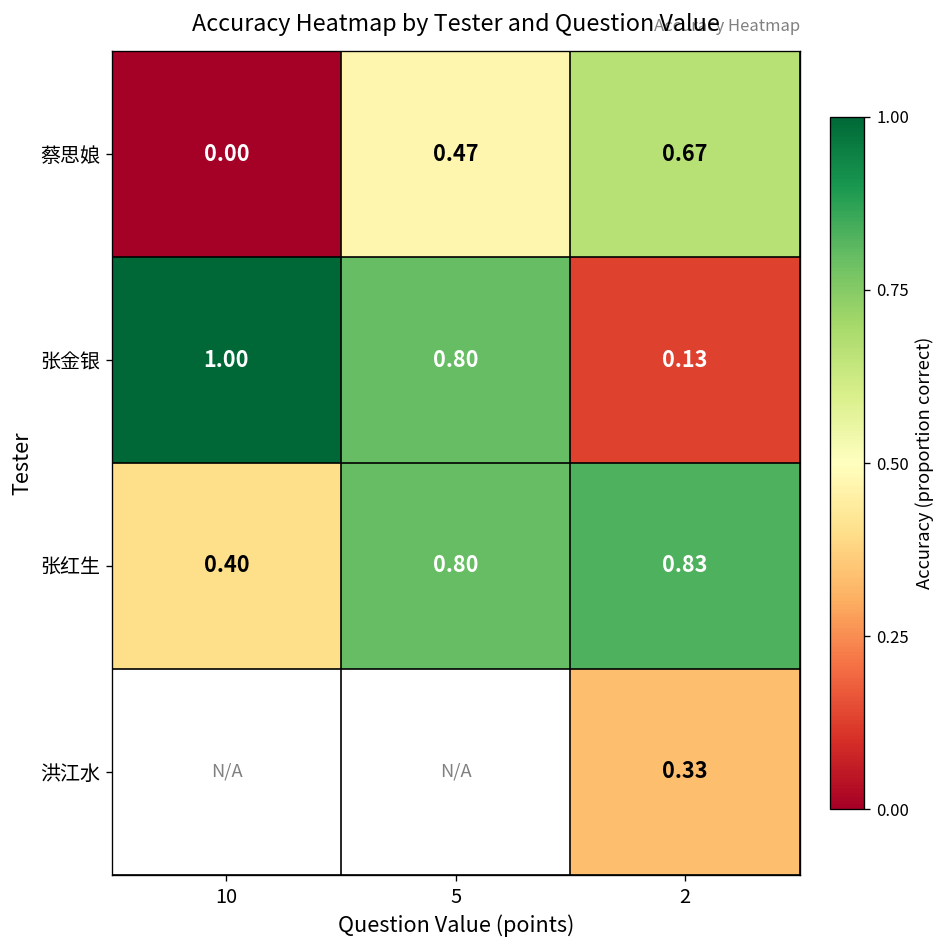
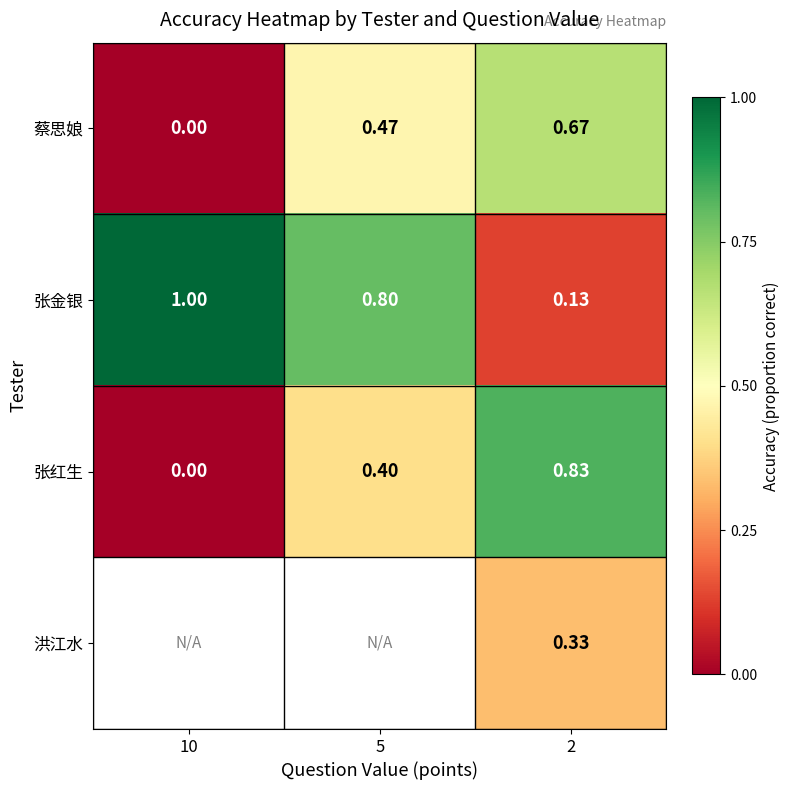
张红生, 10: 0.40 -> 0.00
张红生, 5: 0.80 -> 0.40
